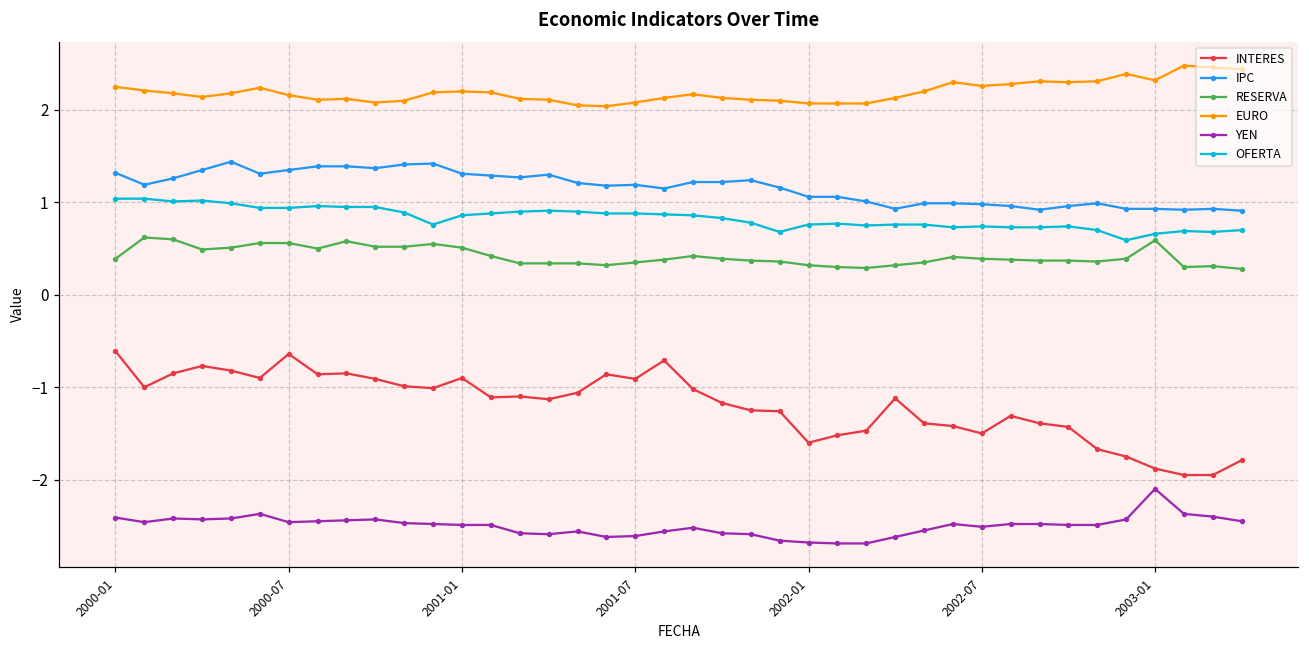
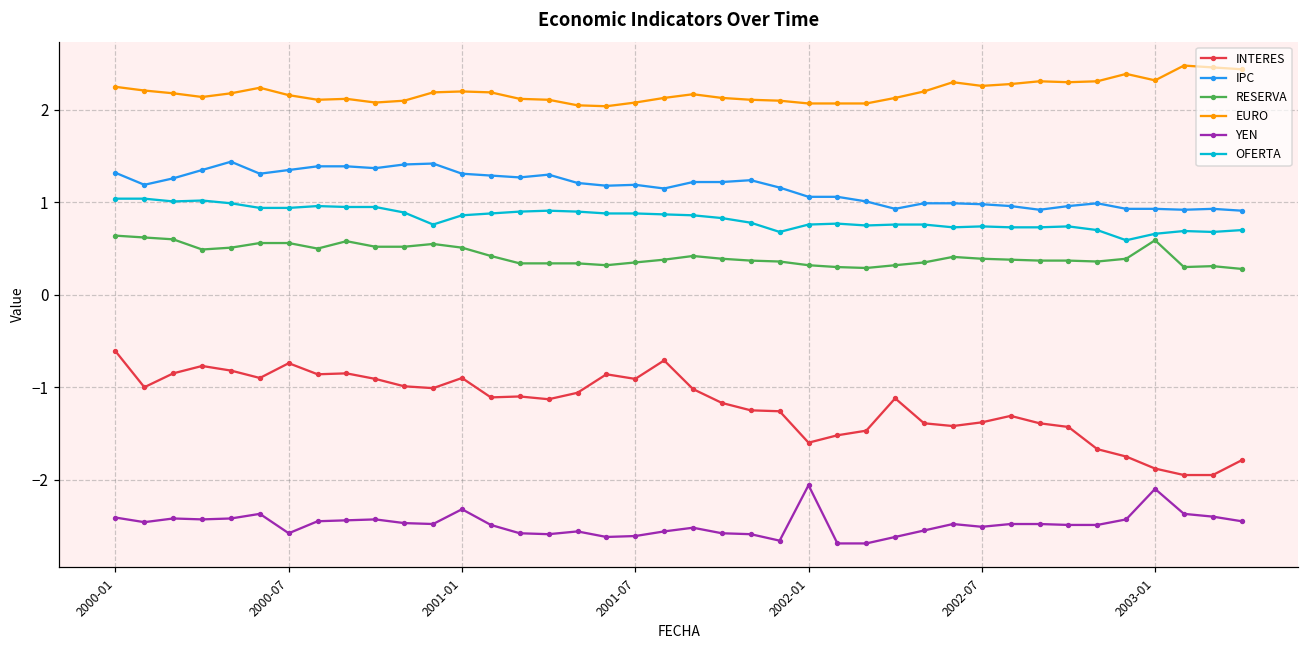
RESERVA, 2000-01: 0.4 -> 0.6
INTERES, 2000-07: -0.6 -> -0.7
YEN, 2000-07: -2.5 -> -2.6
YEN, 2001-01: -2.5 -> -2.3
YEN, 2002-01: -2.7 -> -2.1
INTERES, 2002-07: -1.5 -> -1.4
